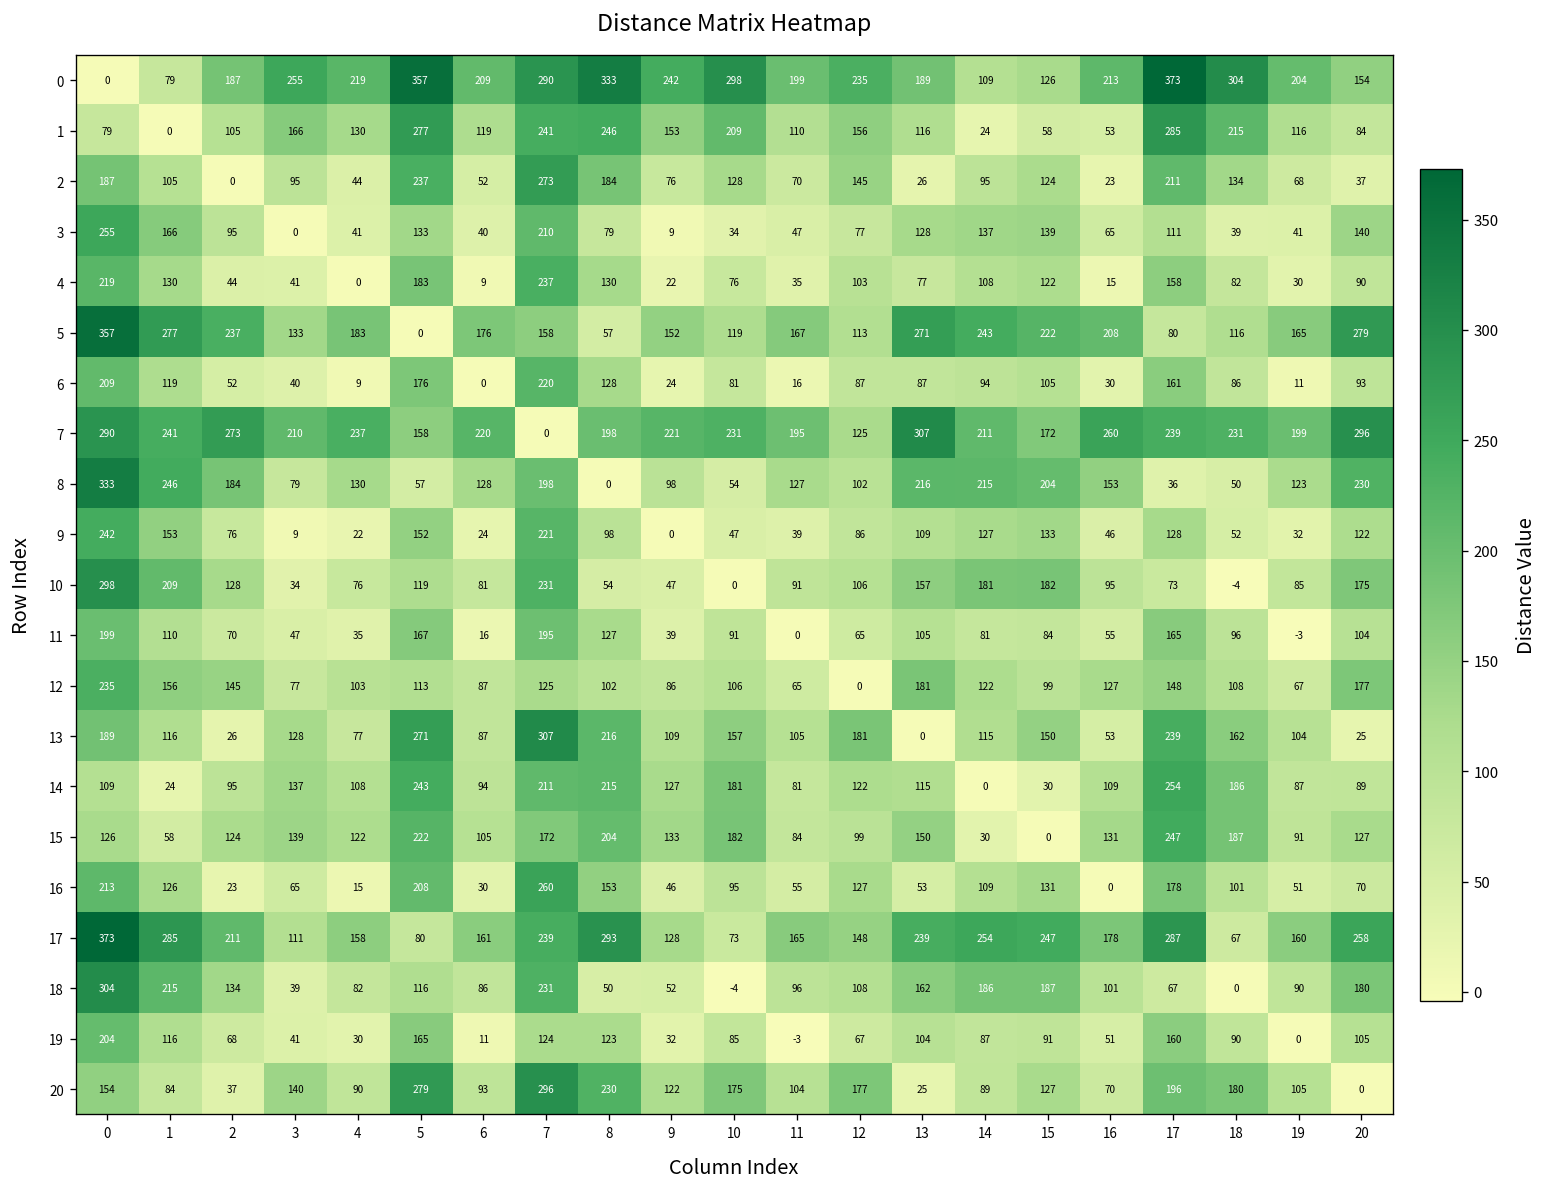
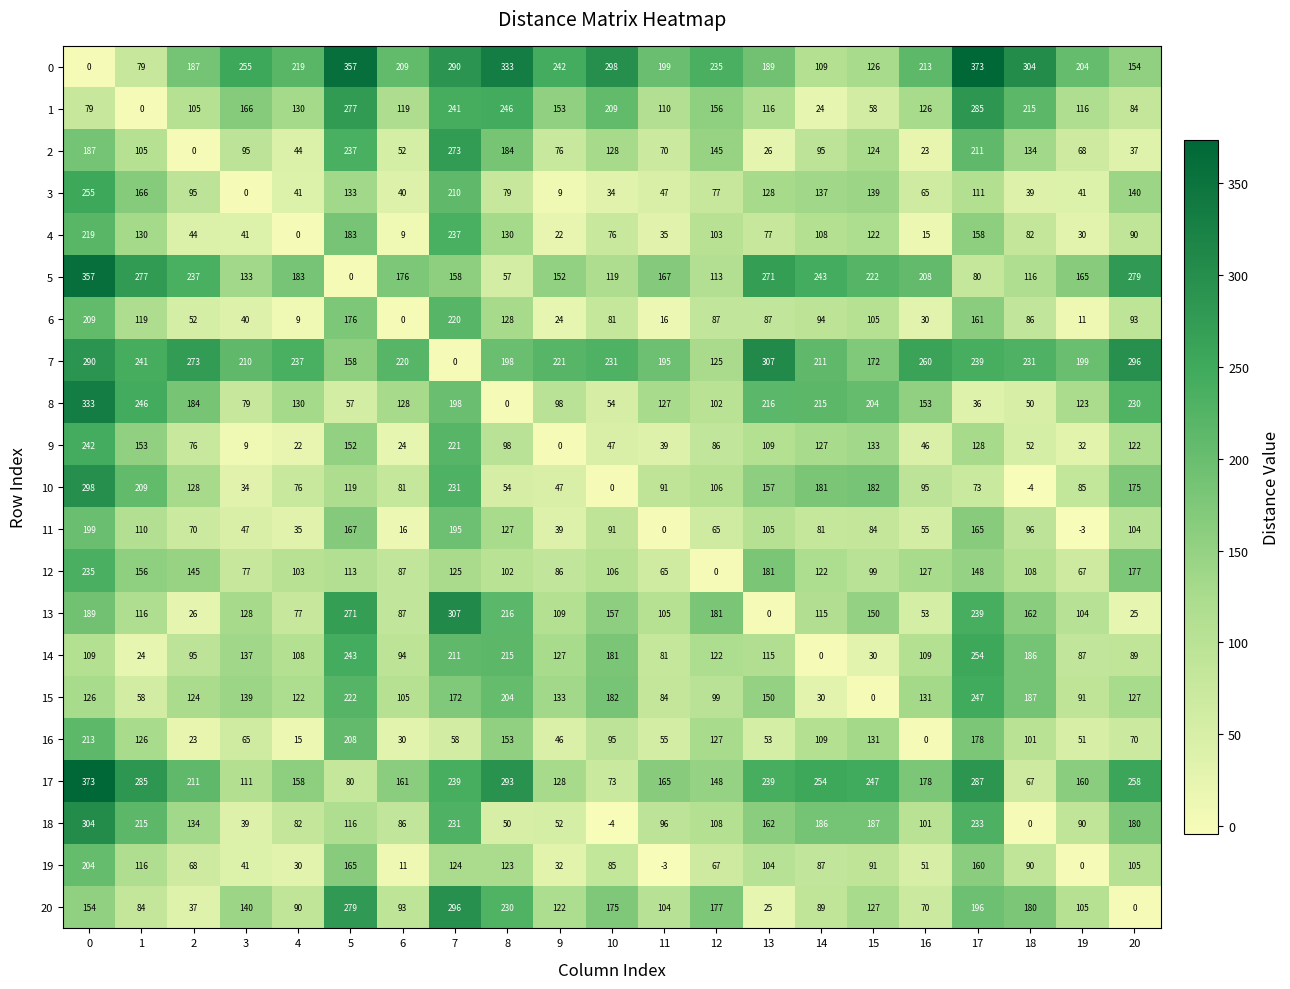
1, 16: 53 -> 126
16, 7: 260 -> 58
18, 17: 67 -> 233
